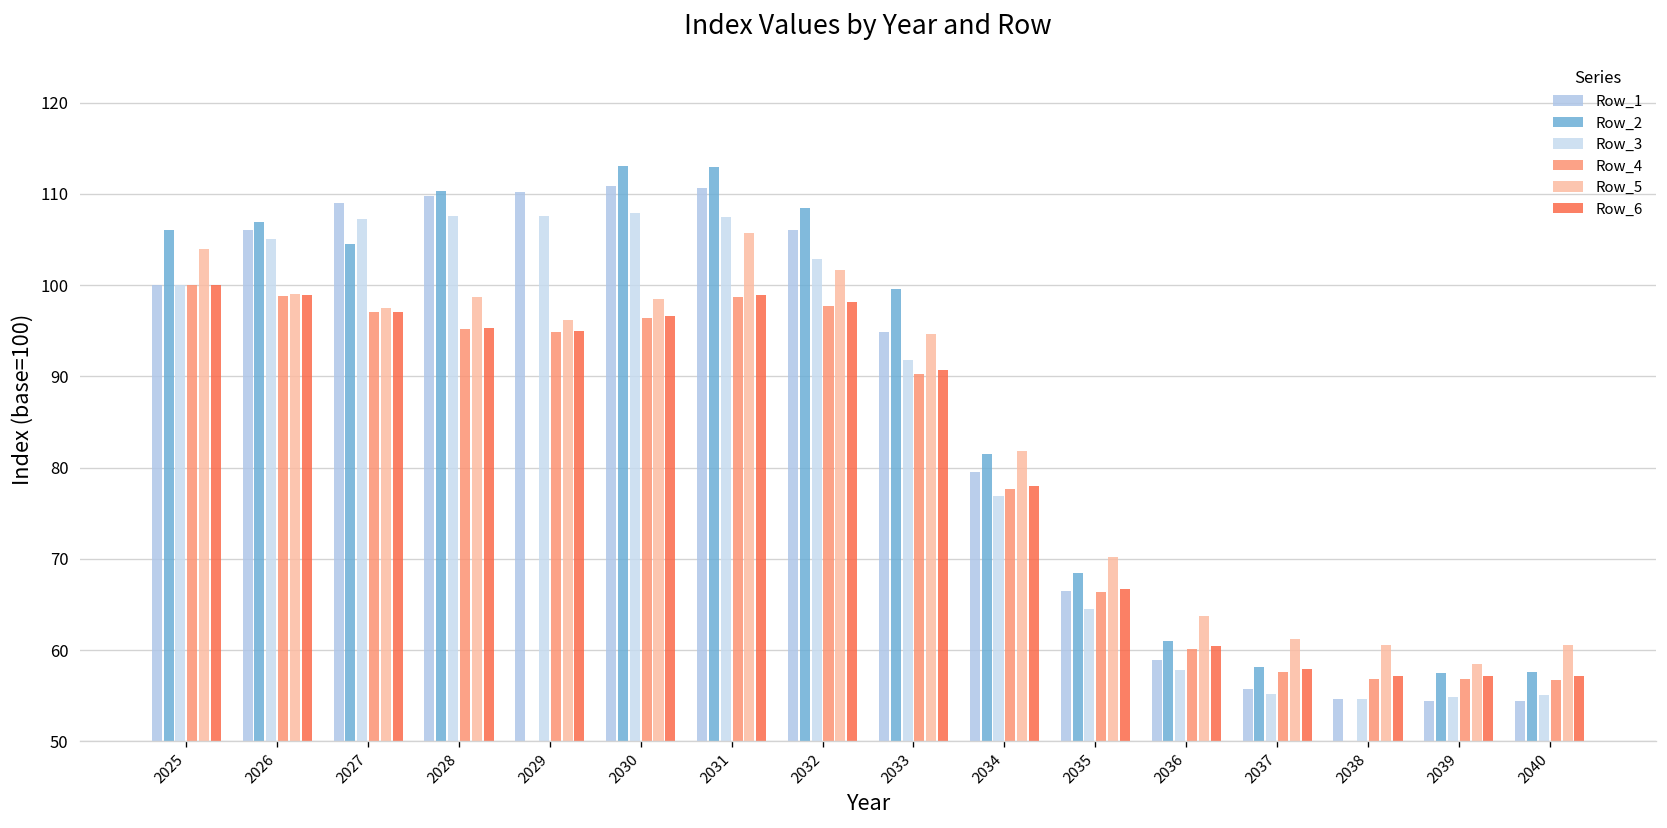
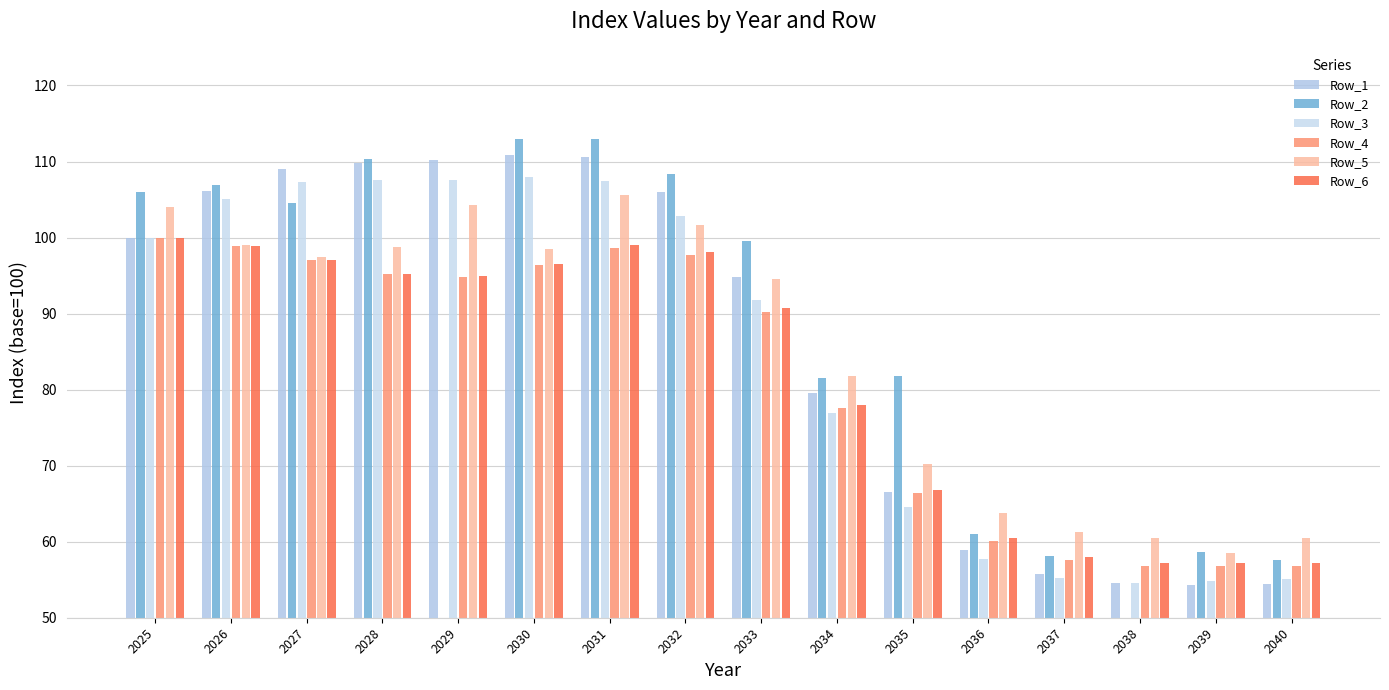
Row_5, 2029: 96 -> 104
Row_2, 2035: 68 -> 82
Row_2, 2039: 57 -> 59
